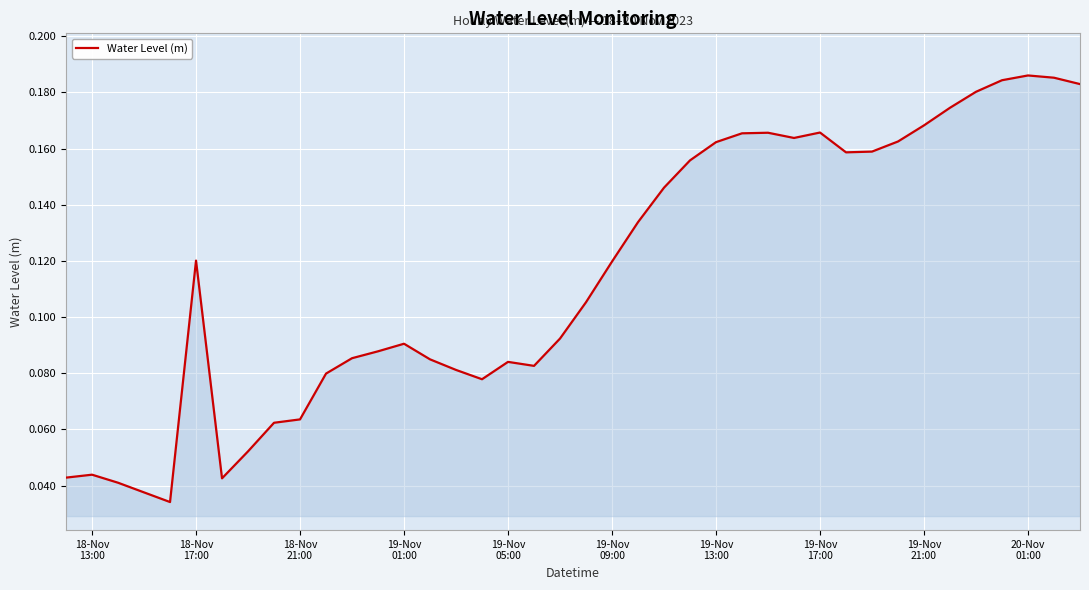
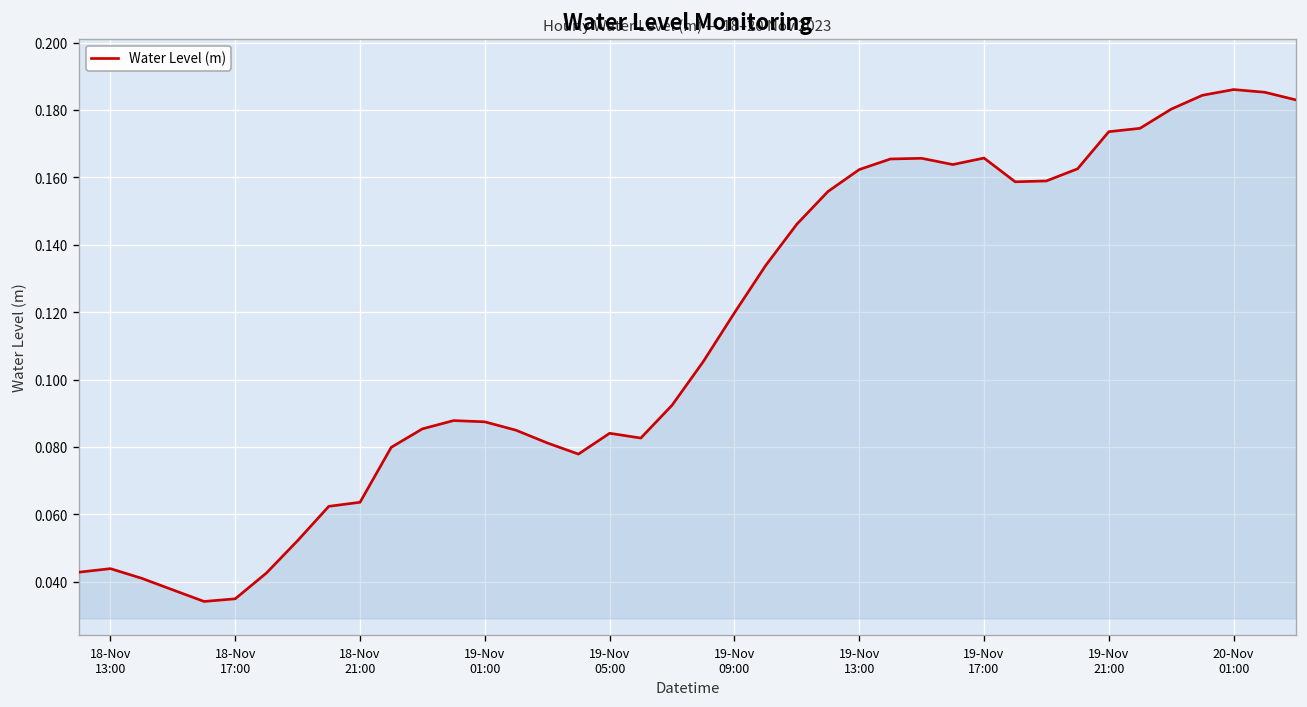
18-Nov 17:00: 0.120 -> 0.035
19-Nov 01:00: 0.091 -> 0.087
19-Nov 21:00: 0.168 -> 0.174
